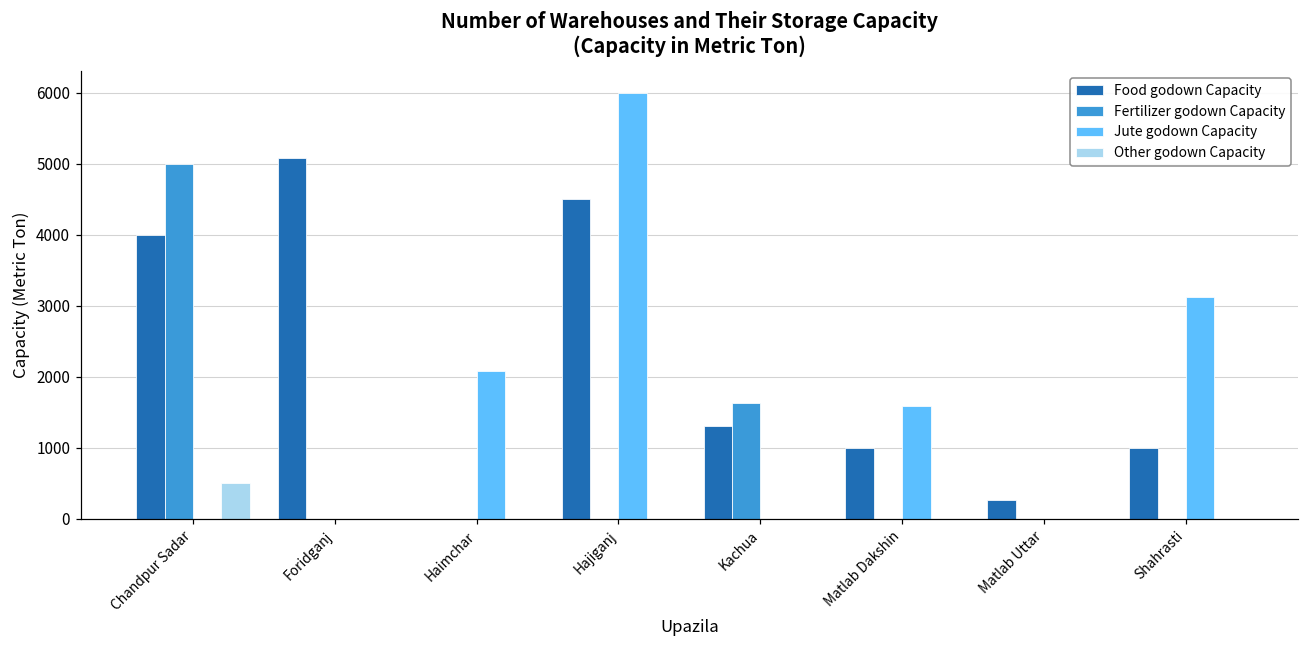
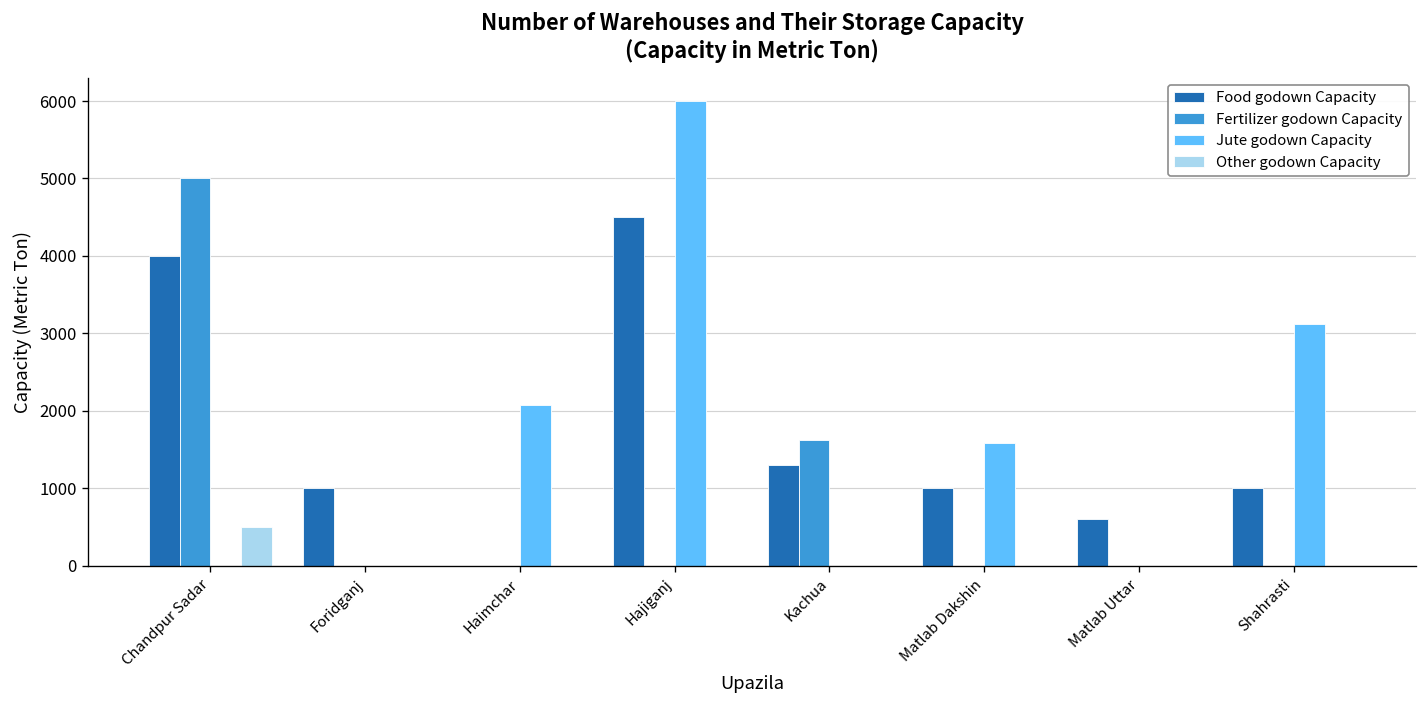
Food godown Capacity, Foridganj: 5100 -> 1000
Food godown Capacity, Matlab Uttar: 300 -> 600
